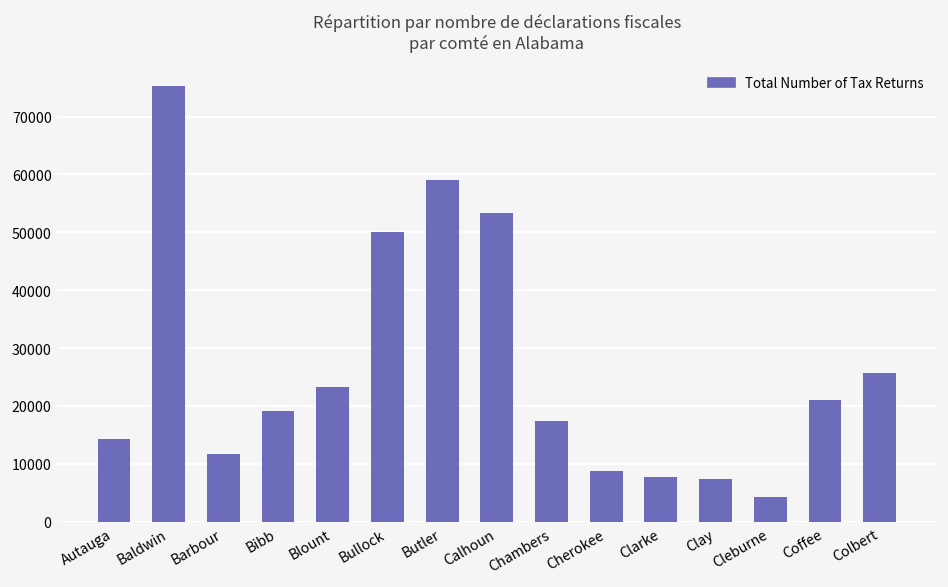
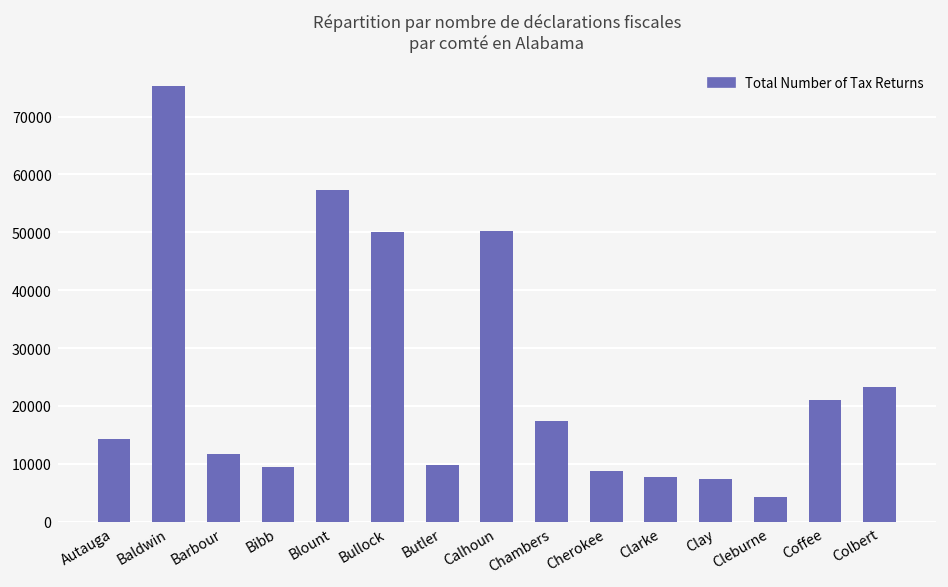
Bibb: 19000 -> 9000
Blount: 23000 -> 57000
Butler: 59000 -> 10000
Calhoun: 53000 -> 50000
Colbert: 26000 -> 23000
